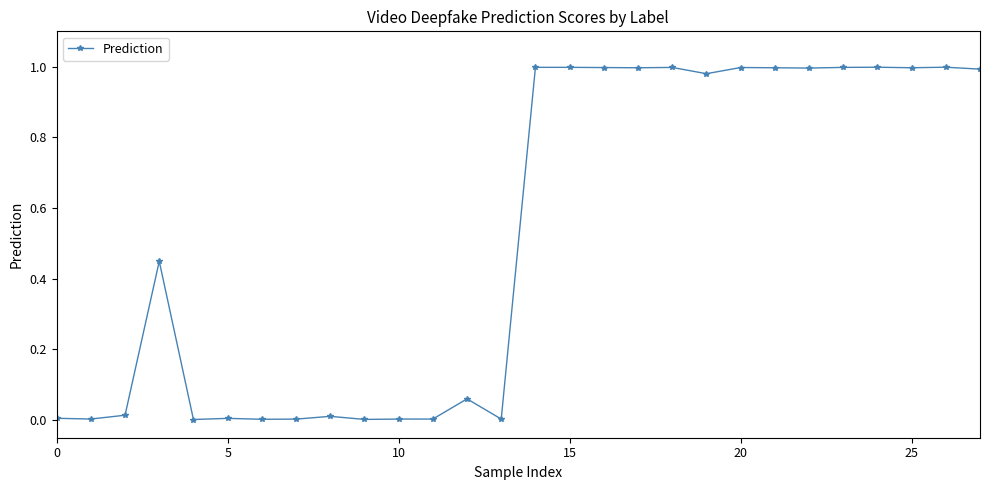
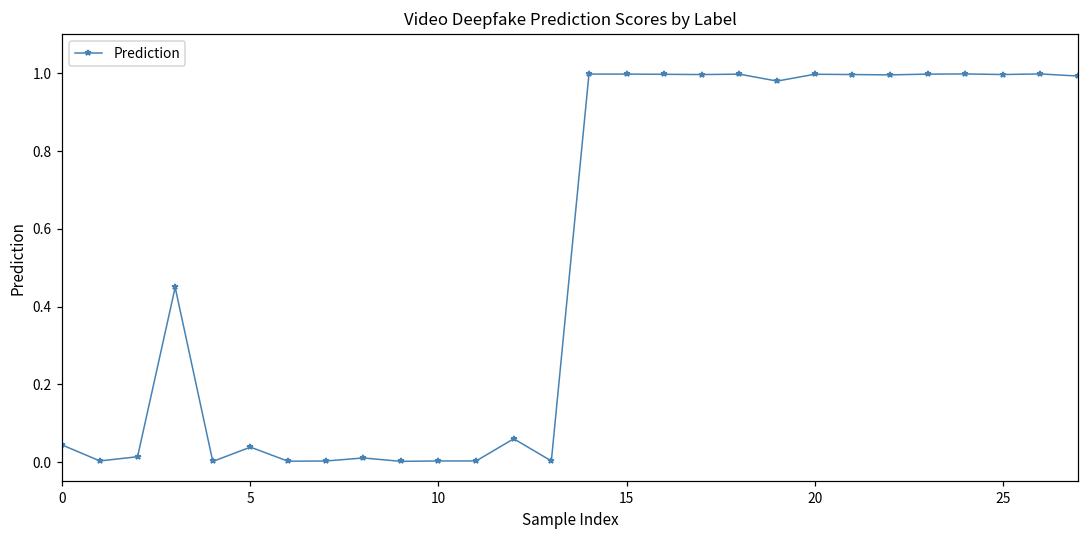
0: 0.00 -> 0.04
5: 0.00 -> 0.04
